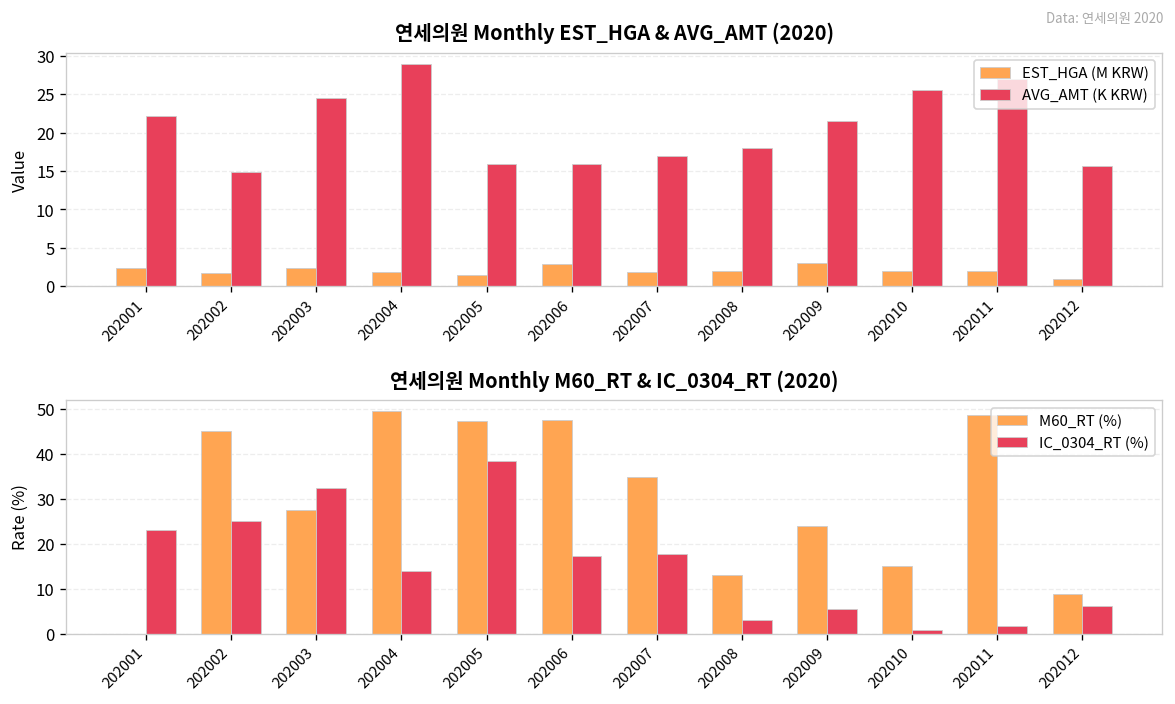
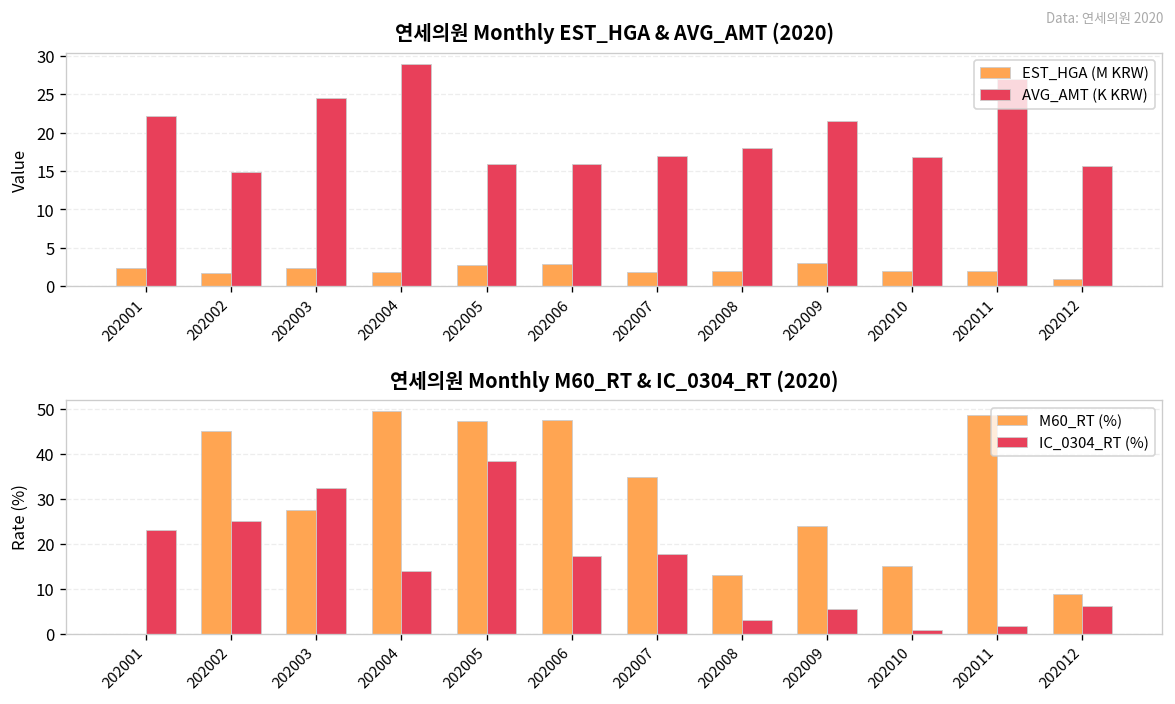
연세의원 Monthly EST_HGA & AVG_AMT (2020), EST_HGA (M KRW), 202005: 1 -> 3
연세의원 Monthly EST_HGA & AVG_AMT (2020), AVG_AMT (K KRW), 202010: 26 -> 17
